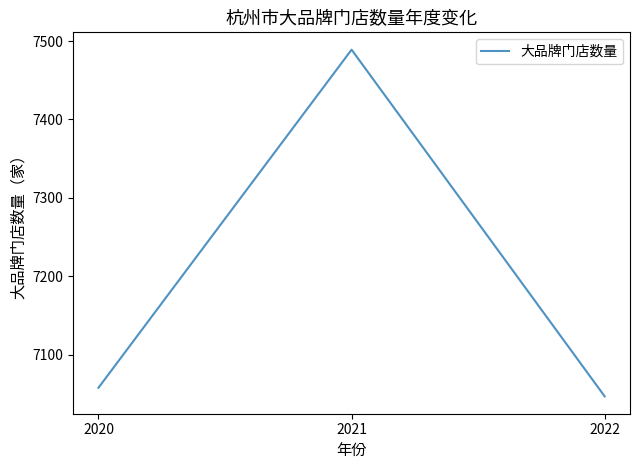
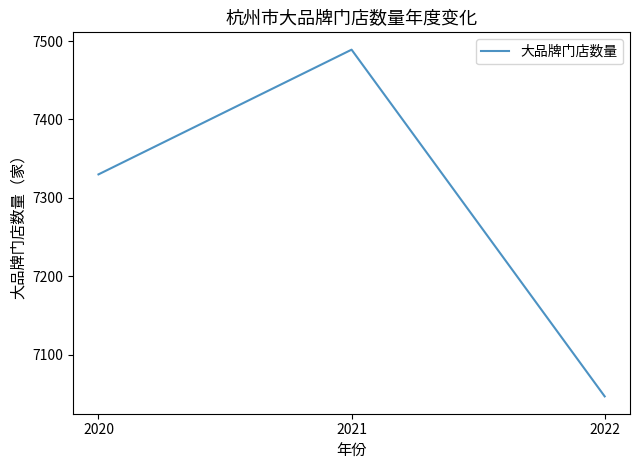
2020: 7060 -> 7330
